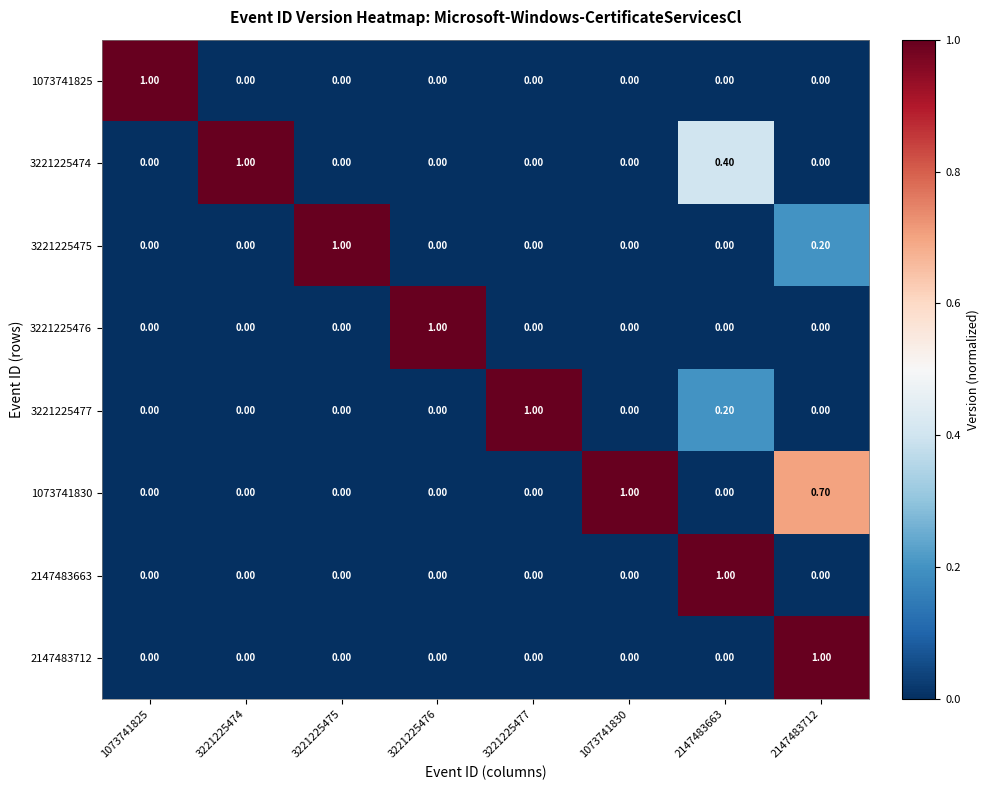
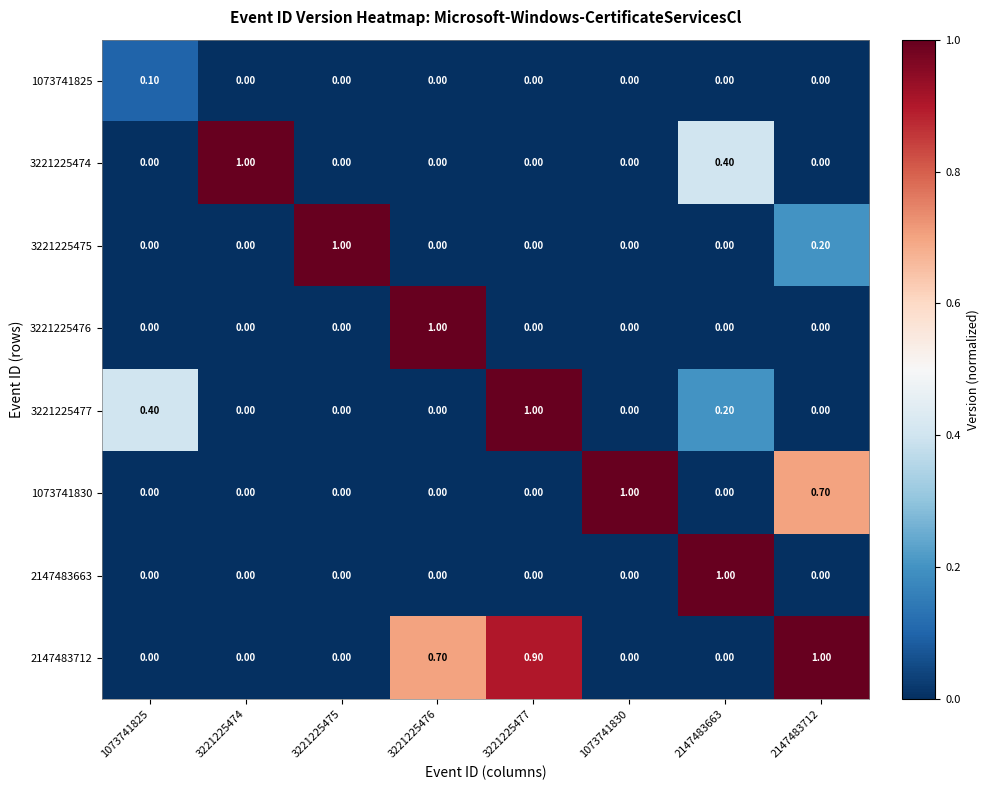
1073741825, 1073741825: 1.00 -> 0.10
3221225477, 1073741825: 0.00 -> 0.40
2147483712, 3221225476: 0.00 -> 0.70
2147483712, 3221225477: 0.00 -> 0.90
